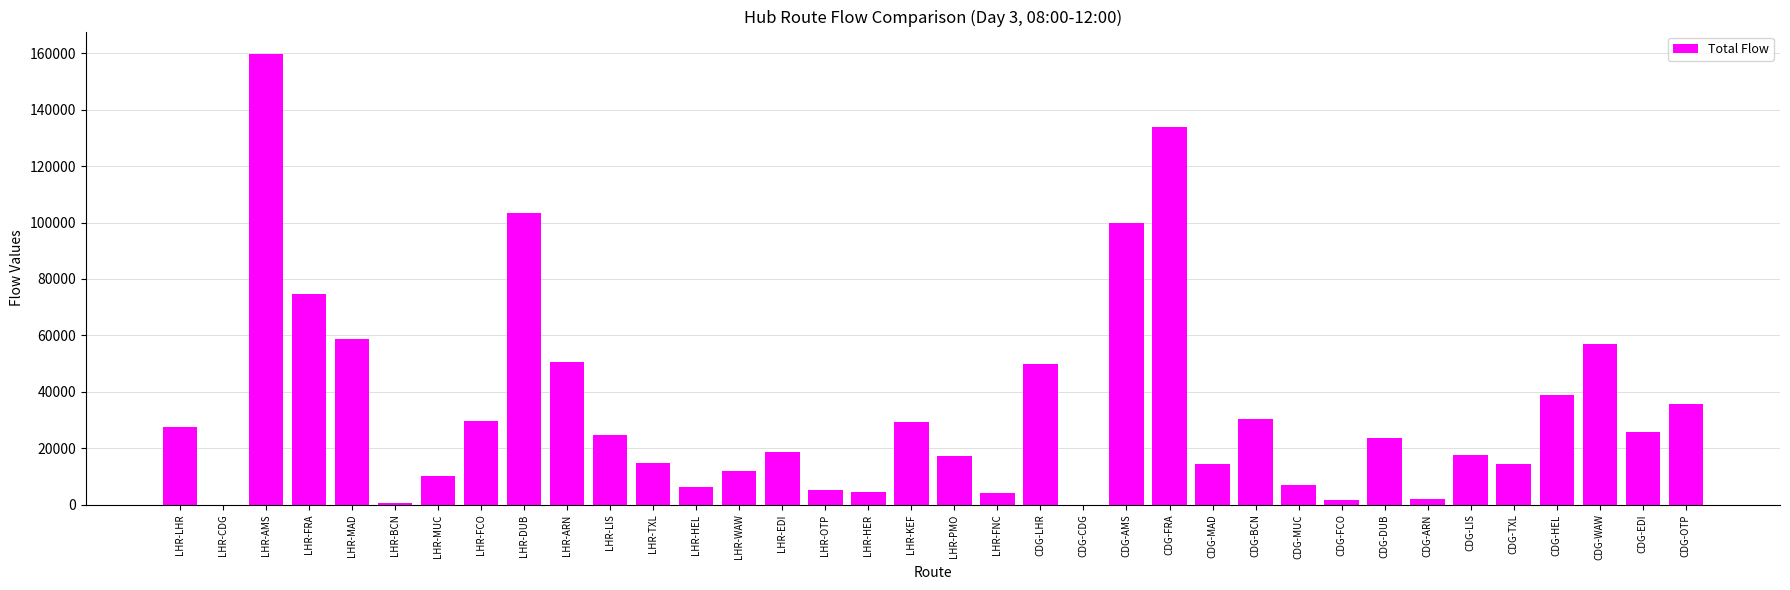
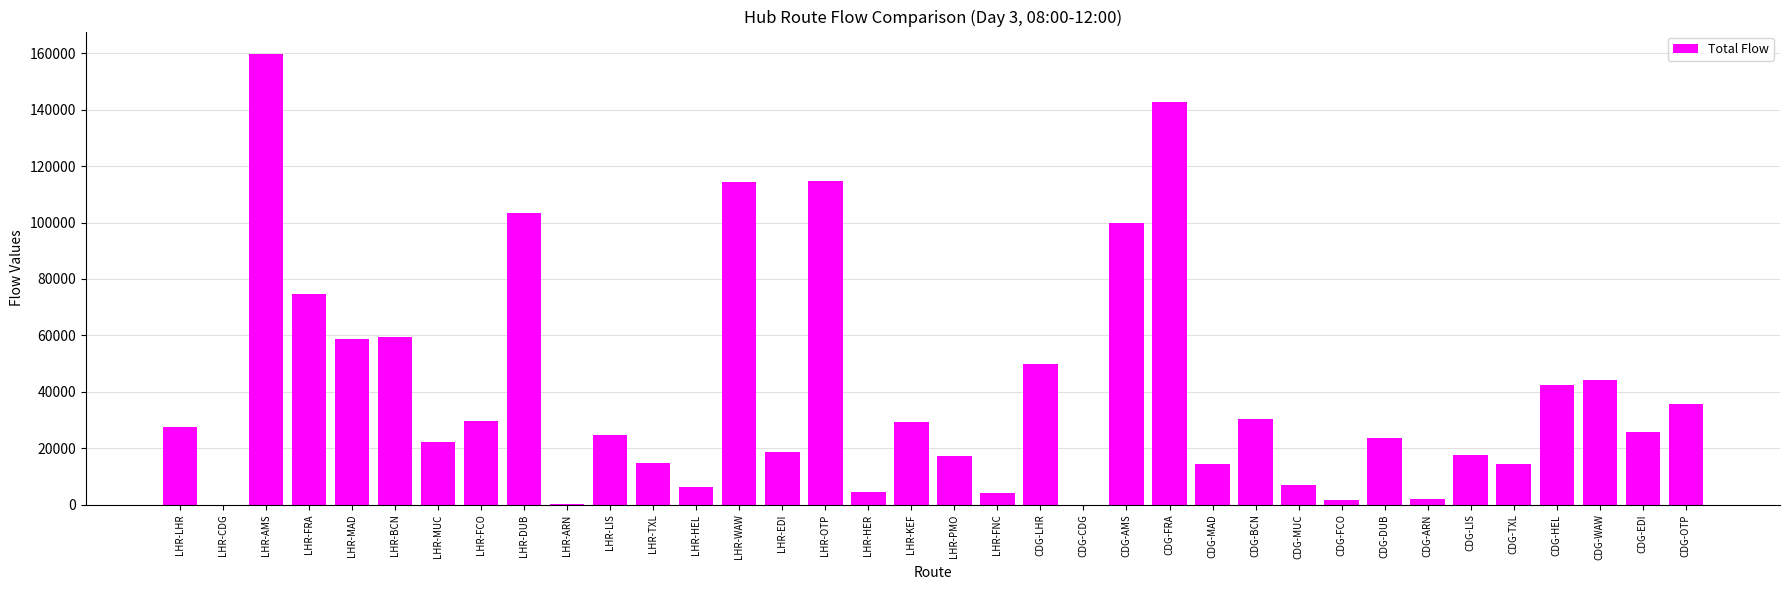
LHR-BCN: 1000 -> 60000
LHR-MUC: 10000 -> 22000
LHR-ARN: 51000 -> 0
LHR-WAW: 12000 -> 114000
LHR-OTP: 5000 -> 115000
CDG-FRA: 134000 -> 143000
CDG-HEL: 39000 -> 43000
CDG-WAW: 57000 -> 44000
